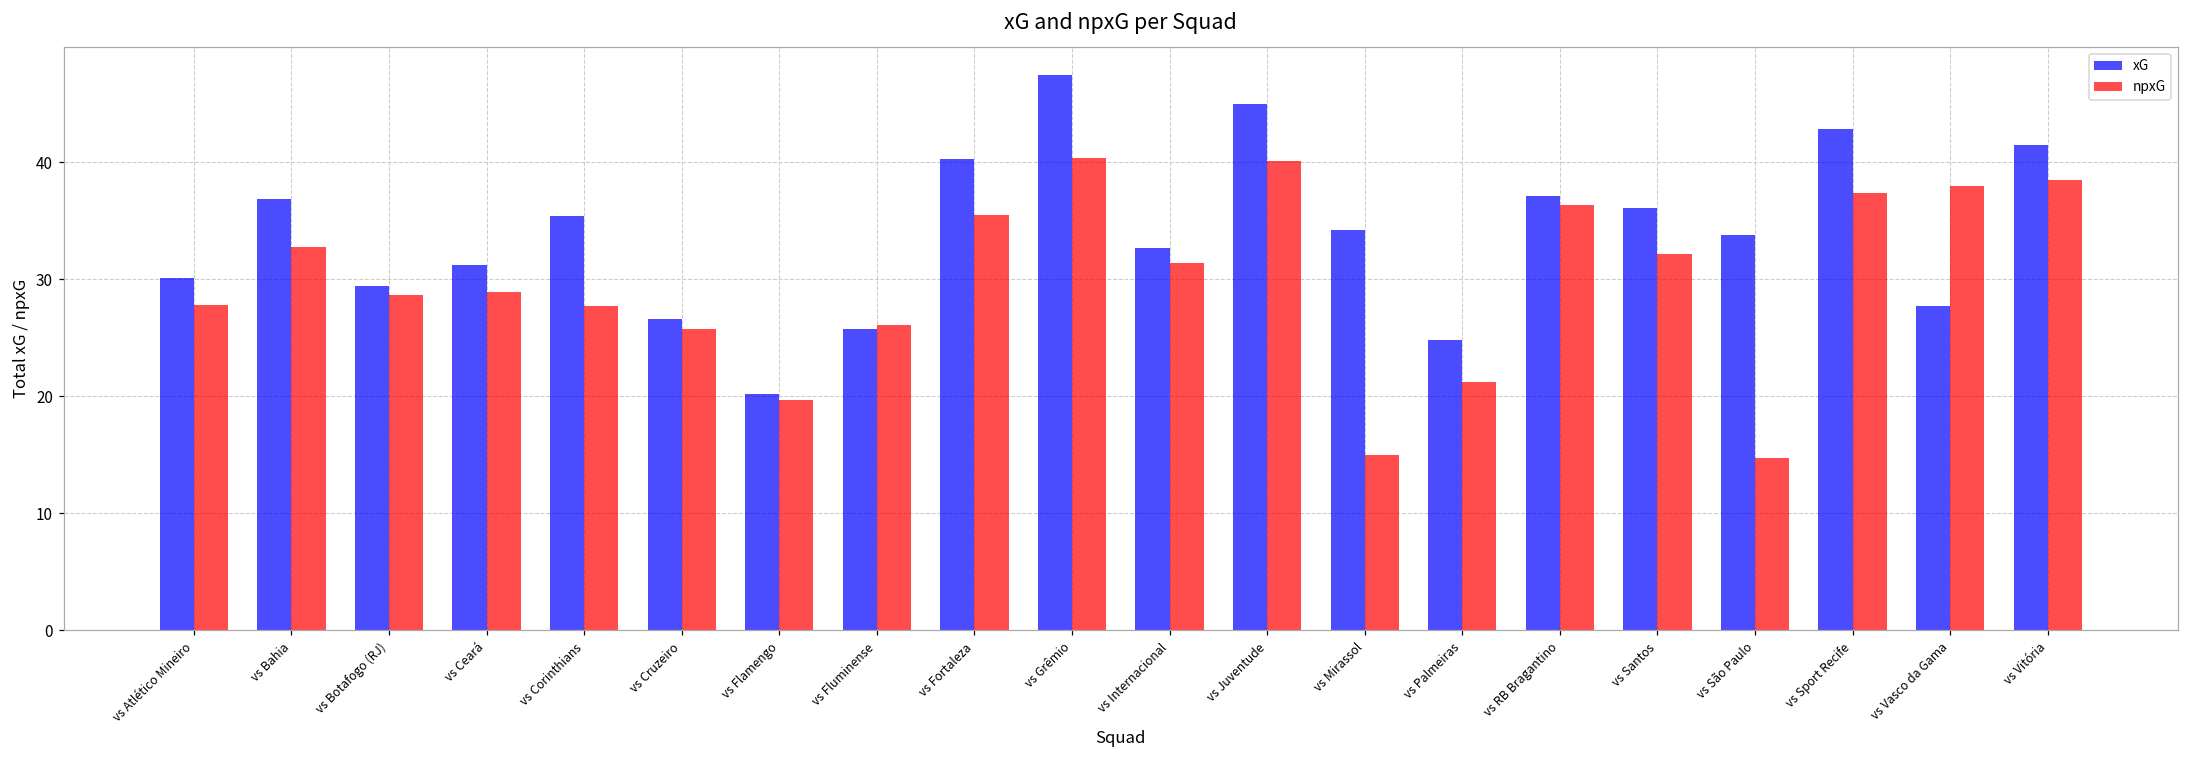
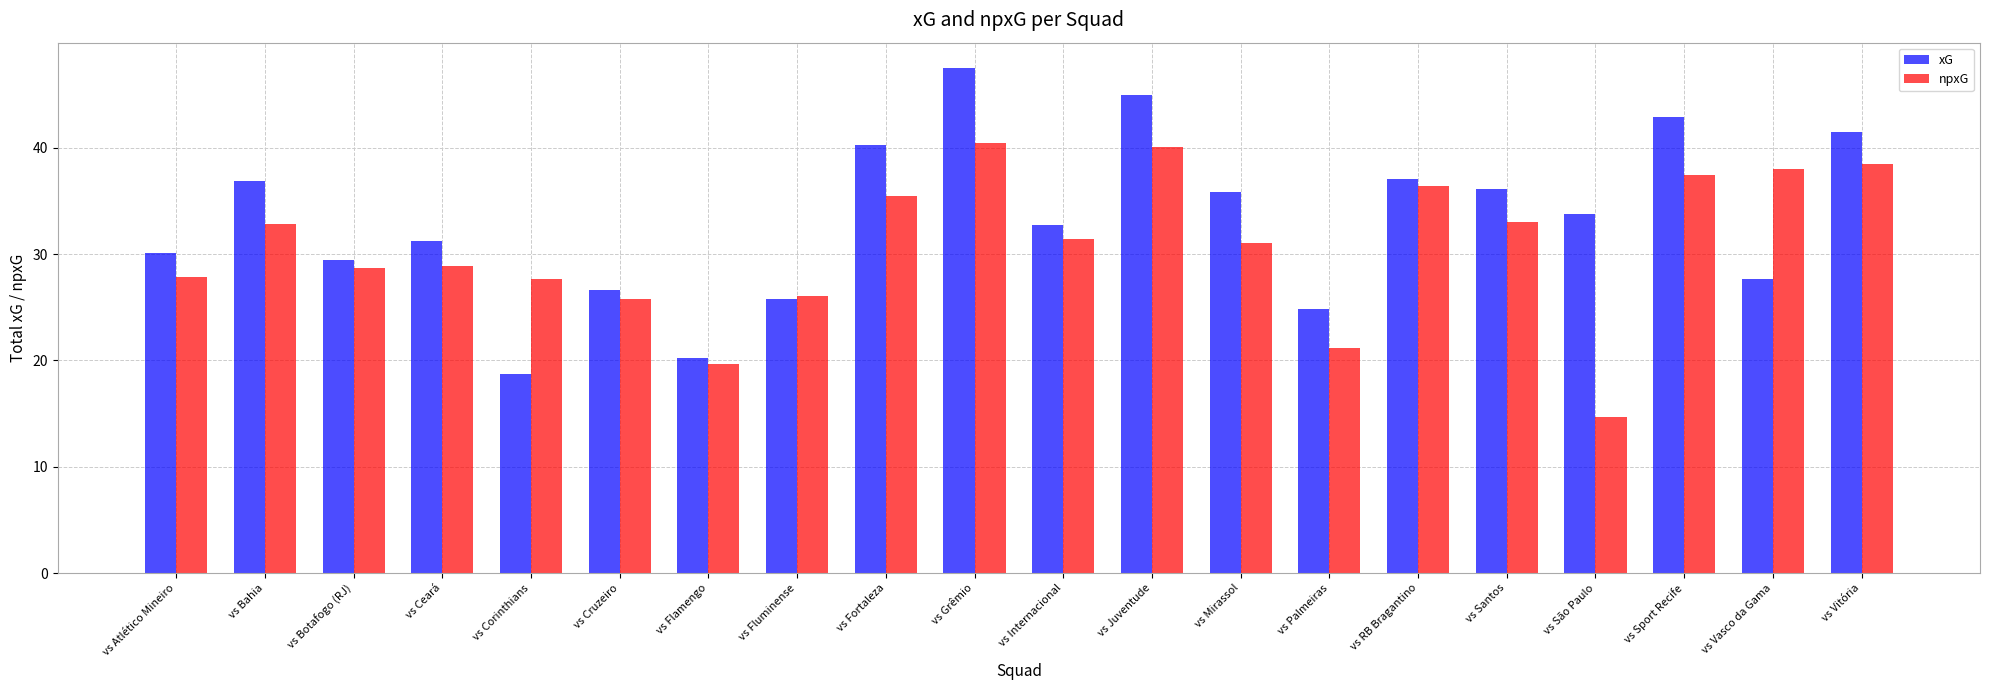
xG, vs Corinthians: 35.4 -> 18.7
xG, vs Mirassol: 34.2 -> 35.8
npxG, vs Mirassol: 15 -> 31
npxG, vs Santos: 32.2 -> 33.0
